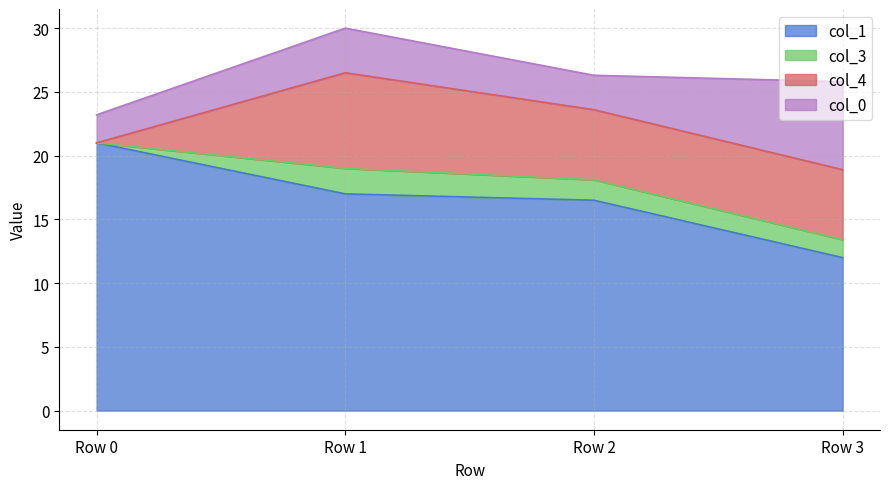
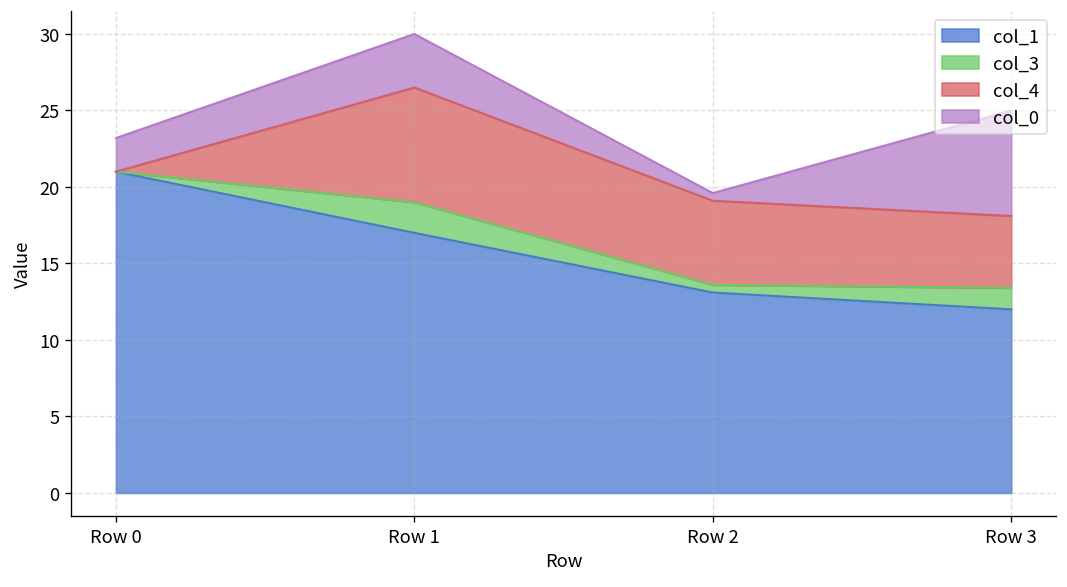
col_1, Row 2: 16.5 -> 13.1
col_3, Row 2: 1.6 -> 0.5
col_0, Row 2: 2.7 -> 0.5
col_4, Row 3: 5.5 -> 4.7
